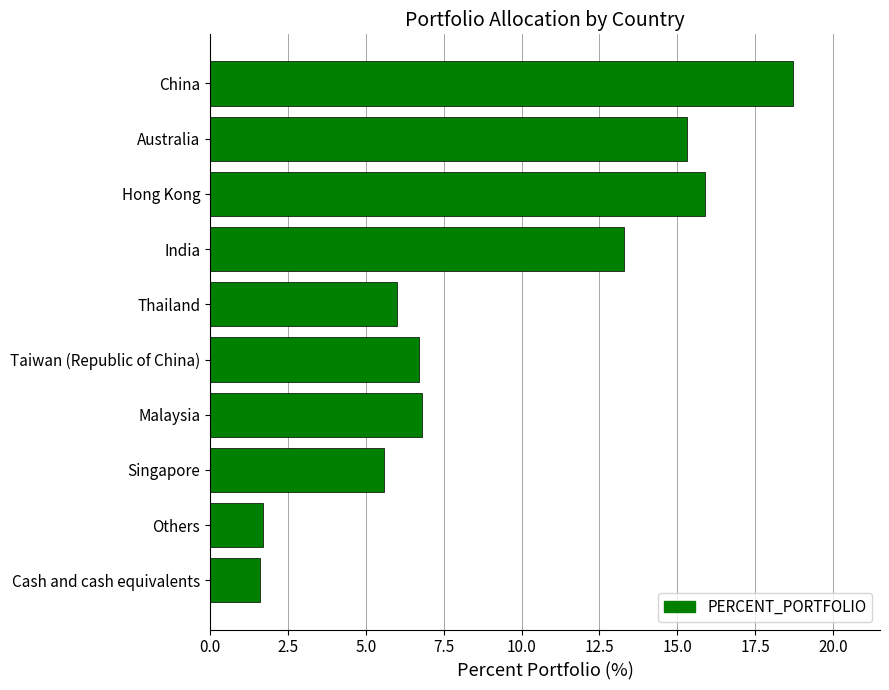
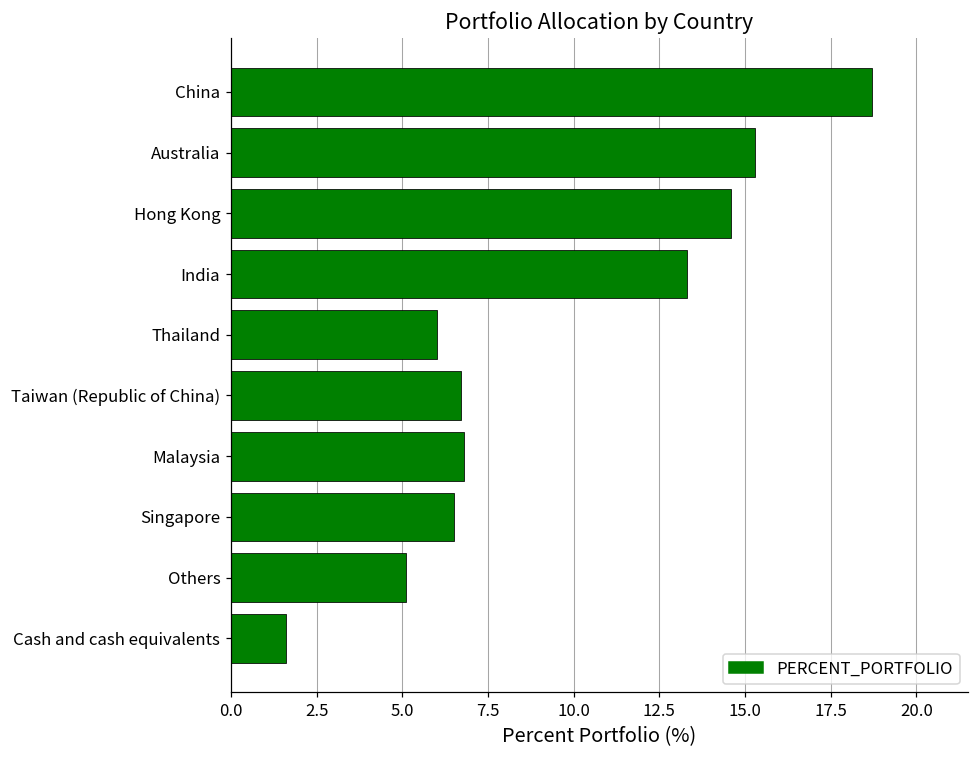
Hong Kong: 15.9 -> 14.6
Singapore: 5.6 -> 6.5
Others: 1.7 -> 5.1
